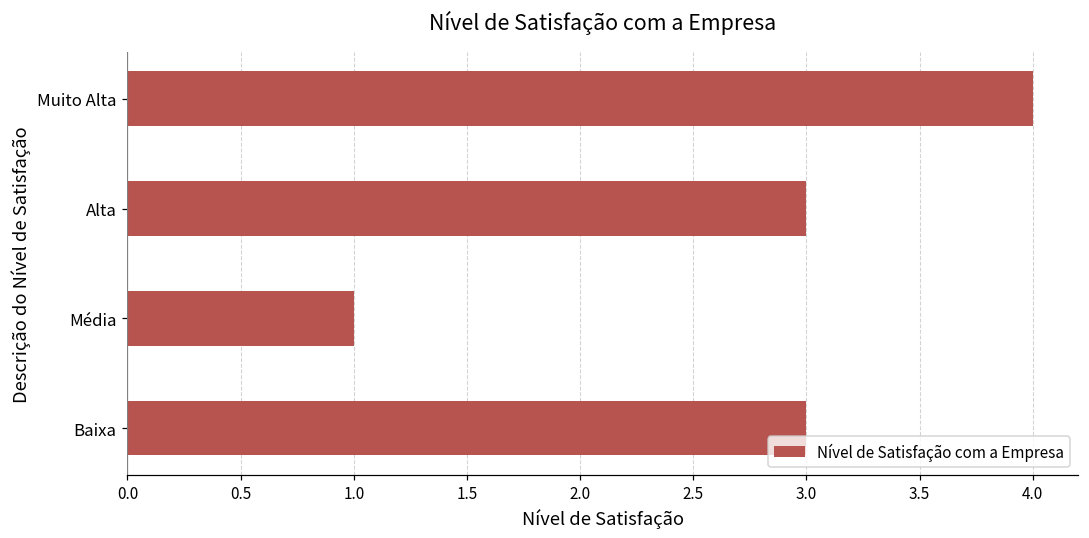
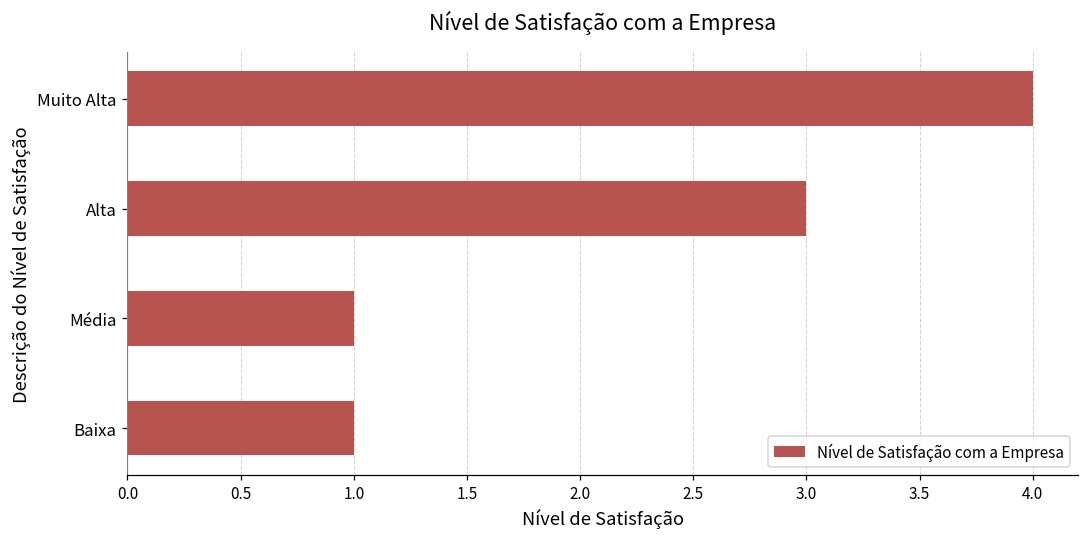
Baixa: 3 -> 1
